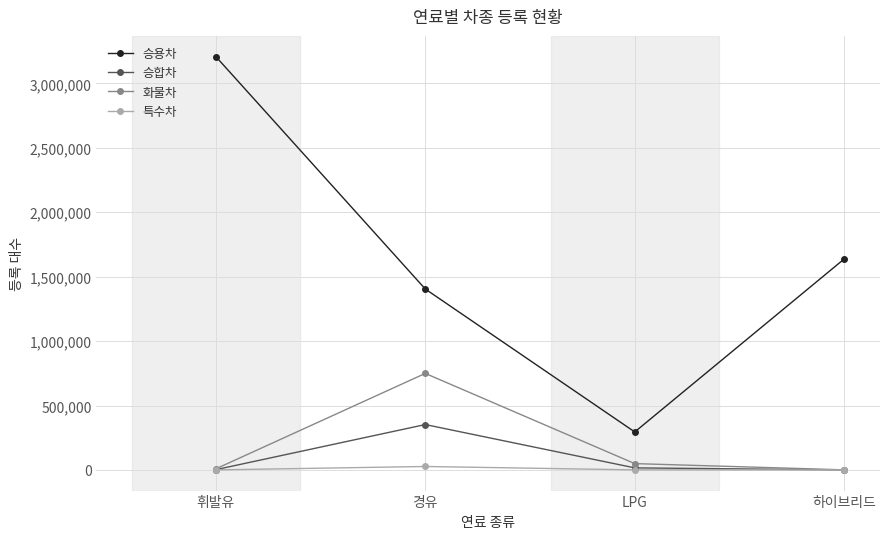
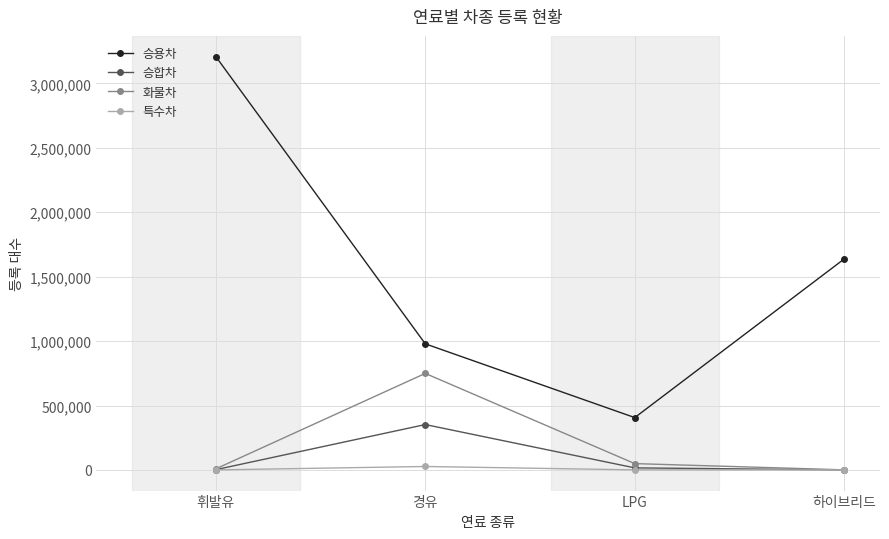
승용차, 경유: 1,400,000 -> 980,000
승용차, LPG: 290,000 -> 410,000
